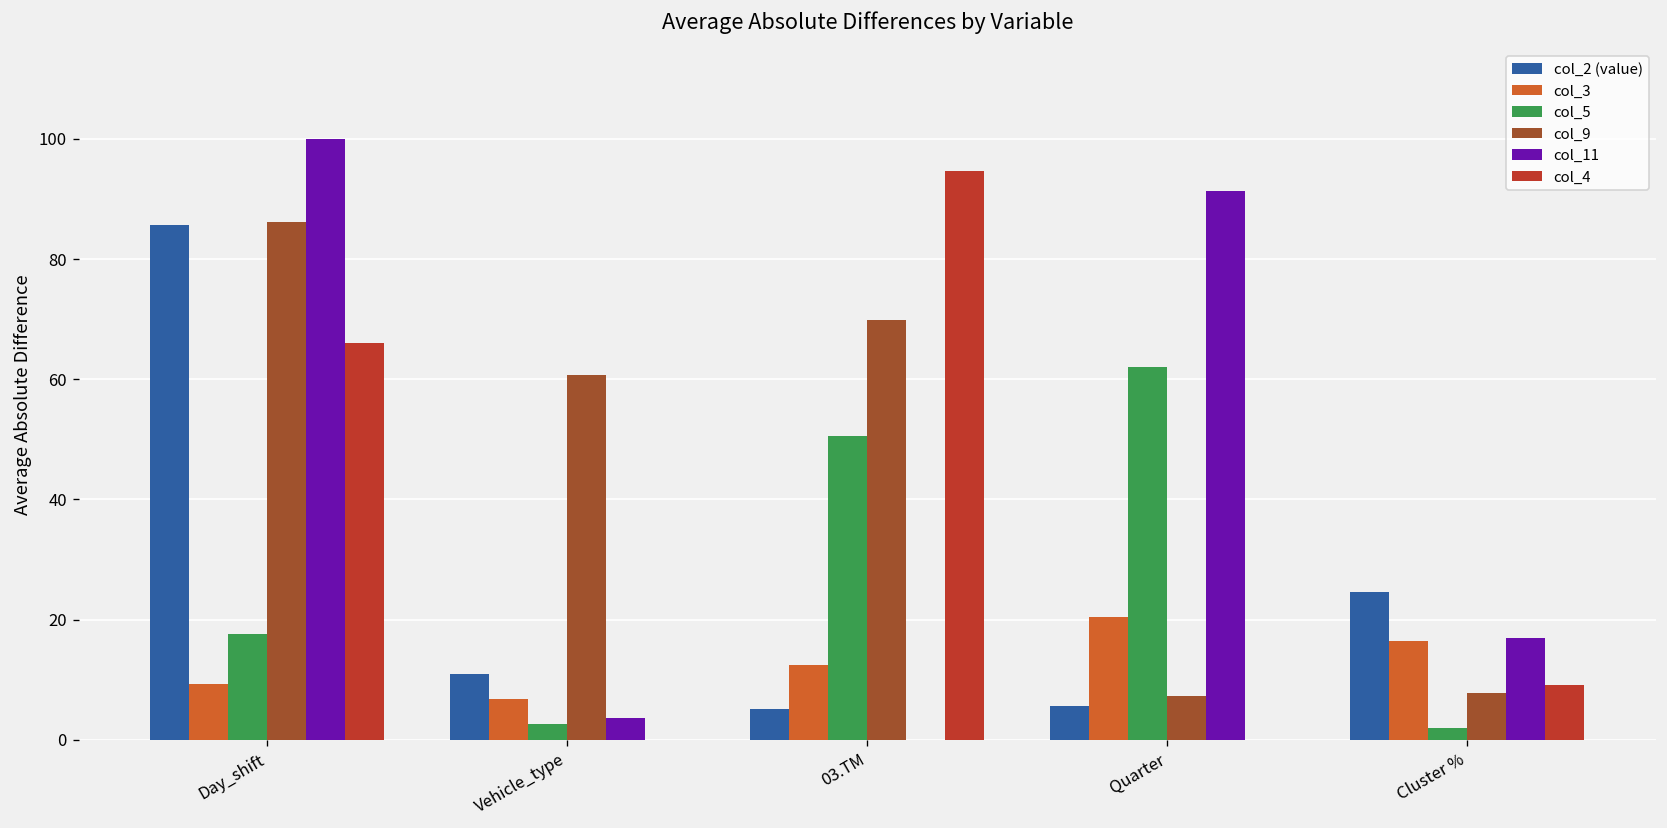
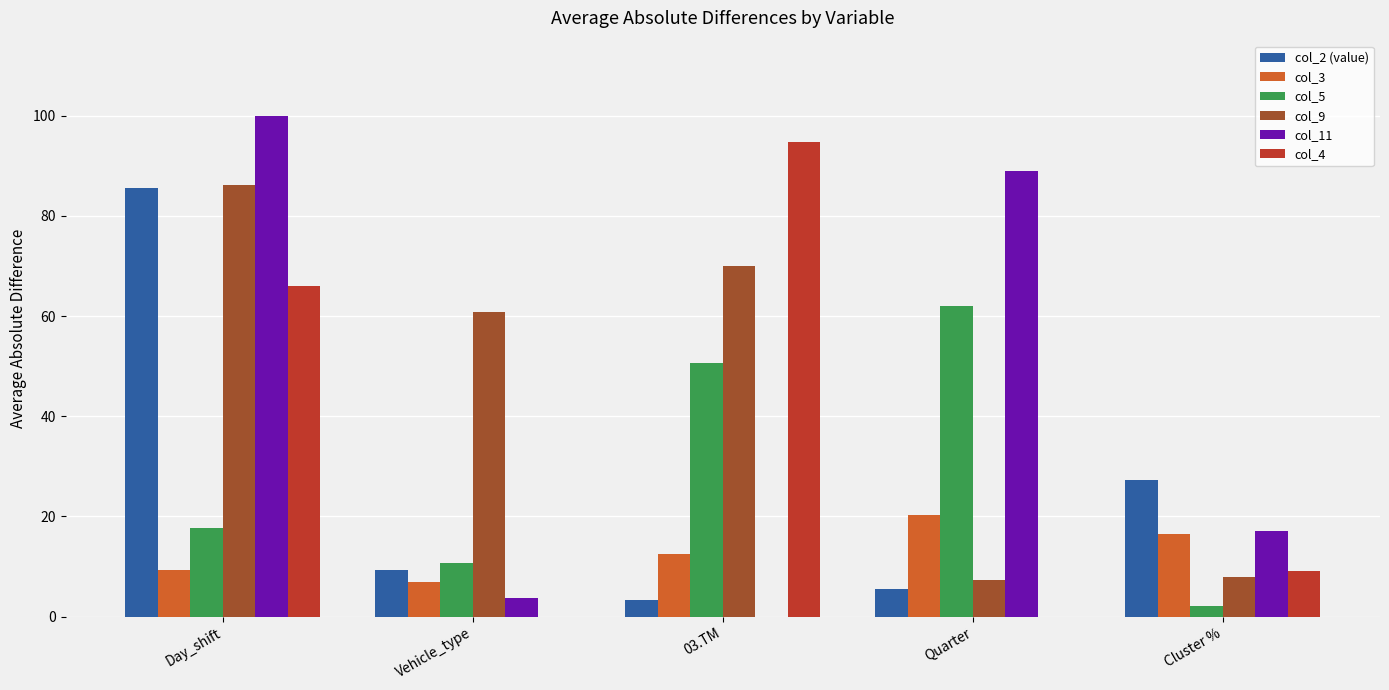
col_2 (value), Vehicle_type: 11 -> 9
col_5, Vehicle_type: 3 -> 11
col_2 (value), 03.TM: 5 -> 3
col_11, Quarter: 91 -> 89
col_2 (value), Cluster %: 25 -> 27
